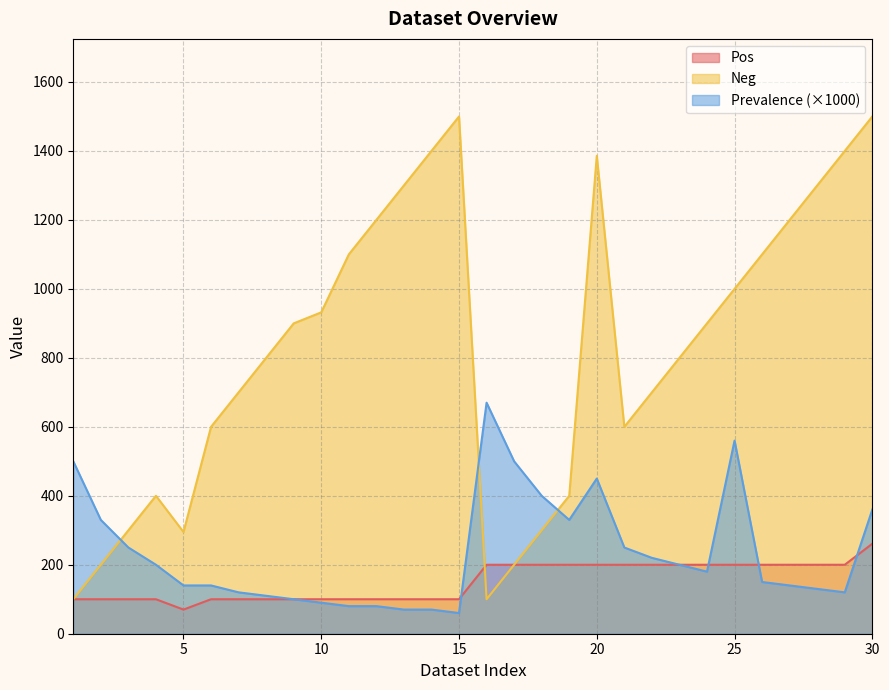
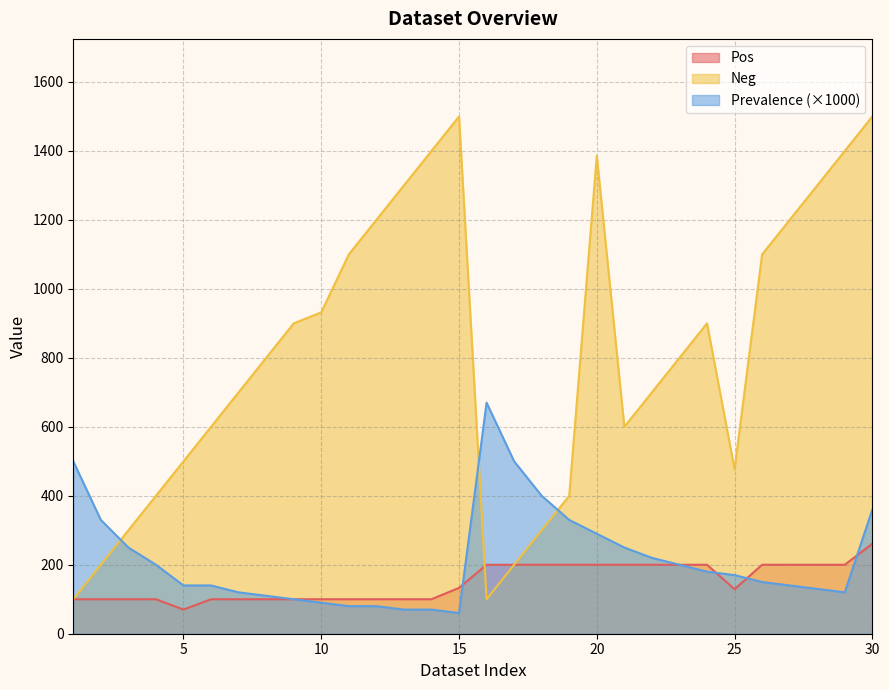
Neg, 5: 300 -> 500
Pos, 15: 100 -> 130
Prevalence (×1000), 20: 450 -> 290
Pos, 25: 200 -> 130
Neg, 25: 1000 -> 480
Prevalence (×1000), 25: 560 -> 170
